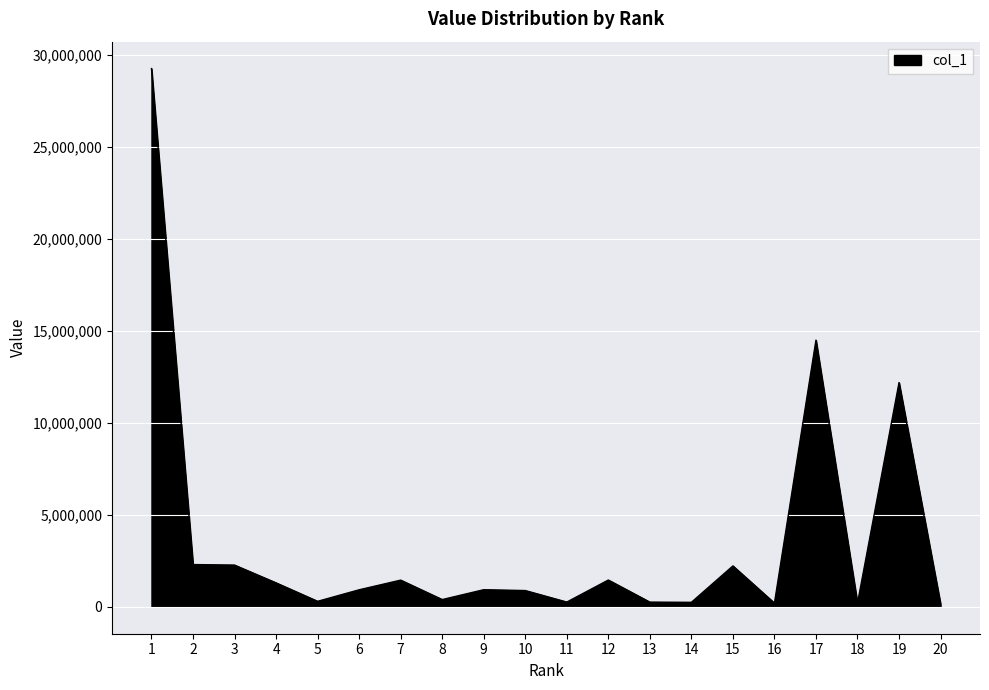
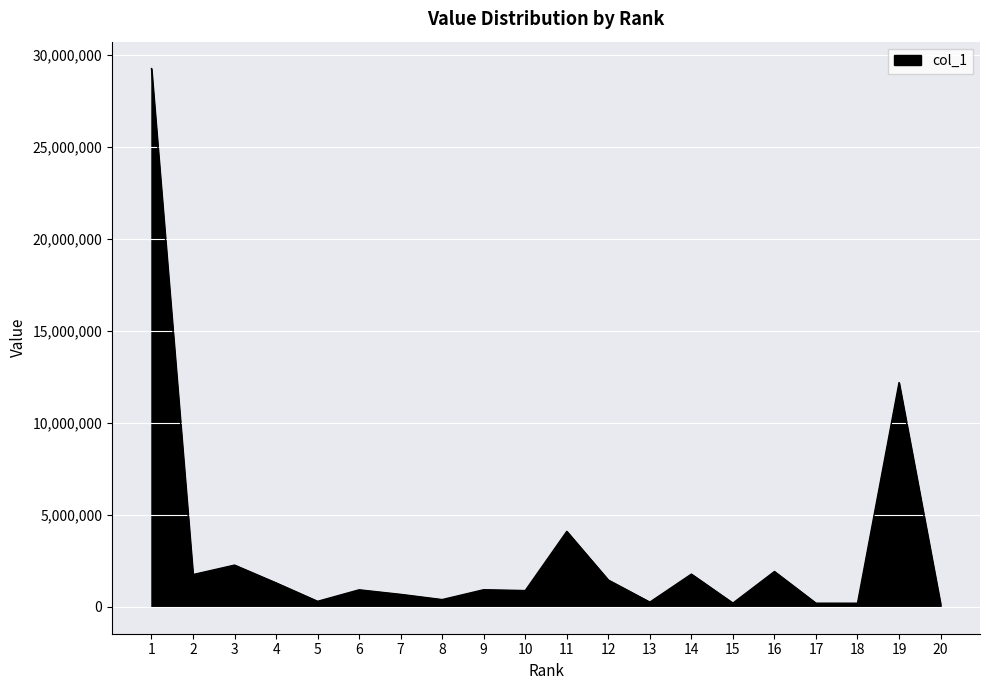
2: 2,300,000 -> 1,800,000
7: 1,500,000 -> 700,000
11: 300,000 -> 4,100,000
14: 200,000 -> 1,800,000
15: 2,200,000 -> 200,000
16: 200,000 -> 1,900,000
17: 14,500,000 -> 200,000
